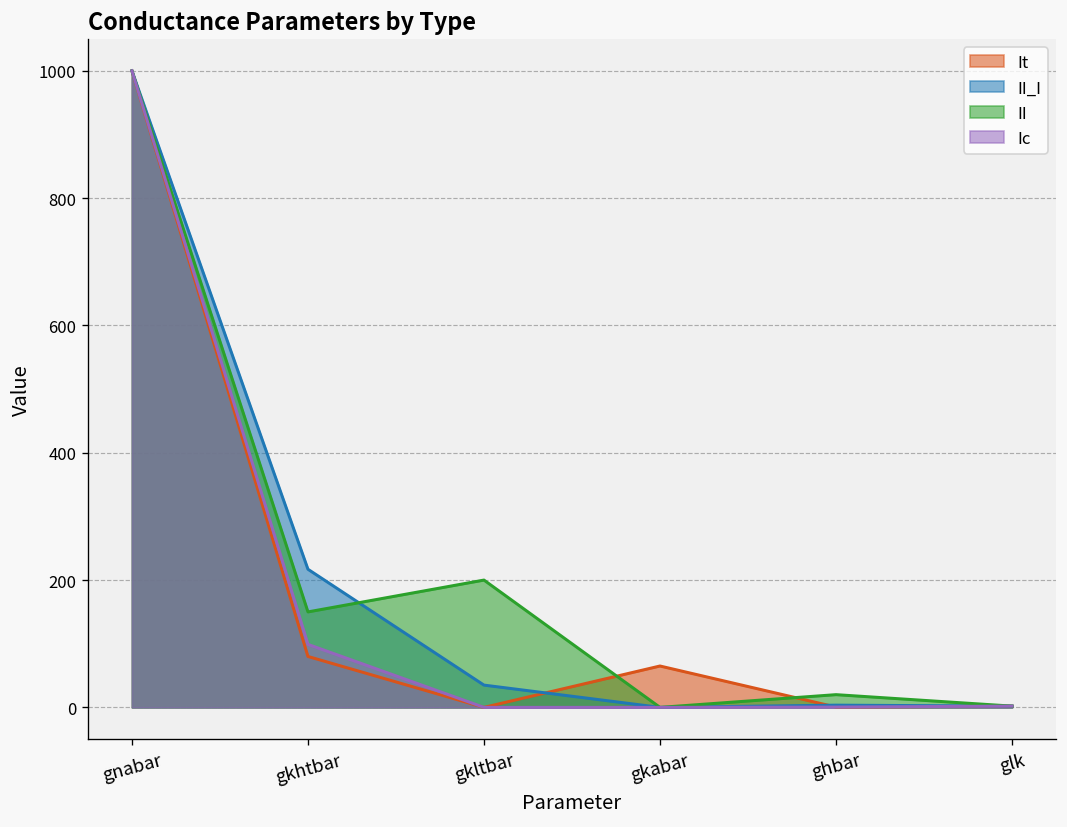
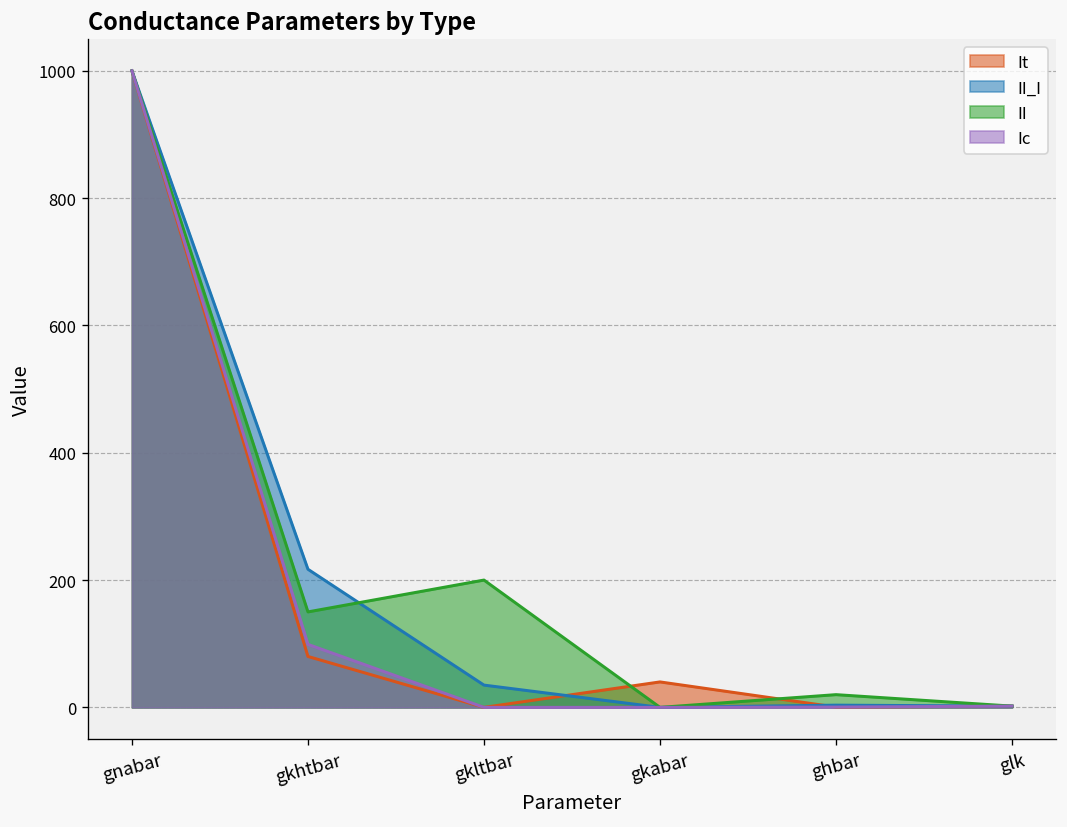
It, gkabar: 70 -> 40
